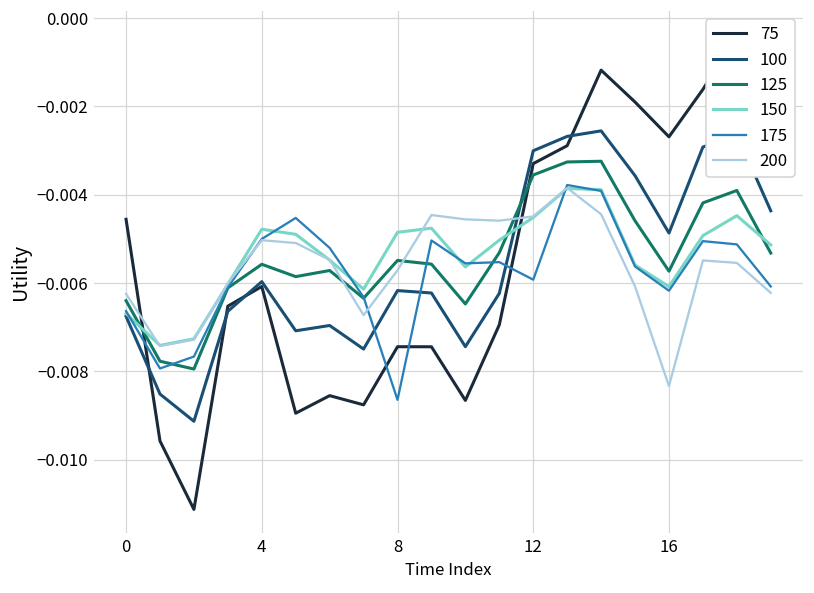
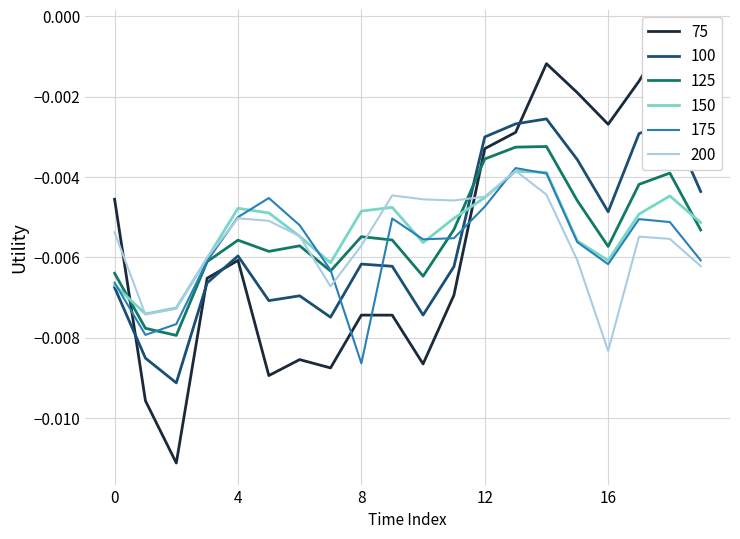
200, 0: -0.0062 -> -0.0054
175, 12: -0.0059 -> -0.0047
